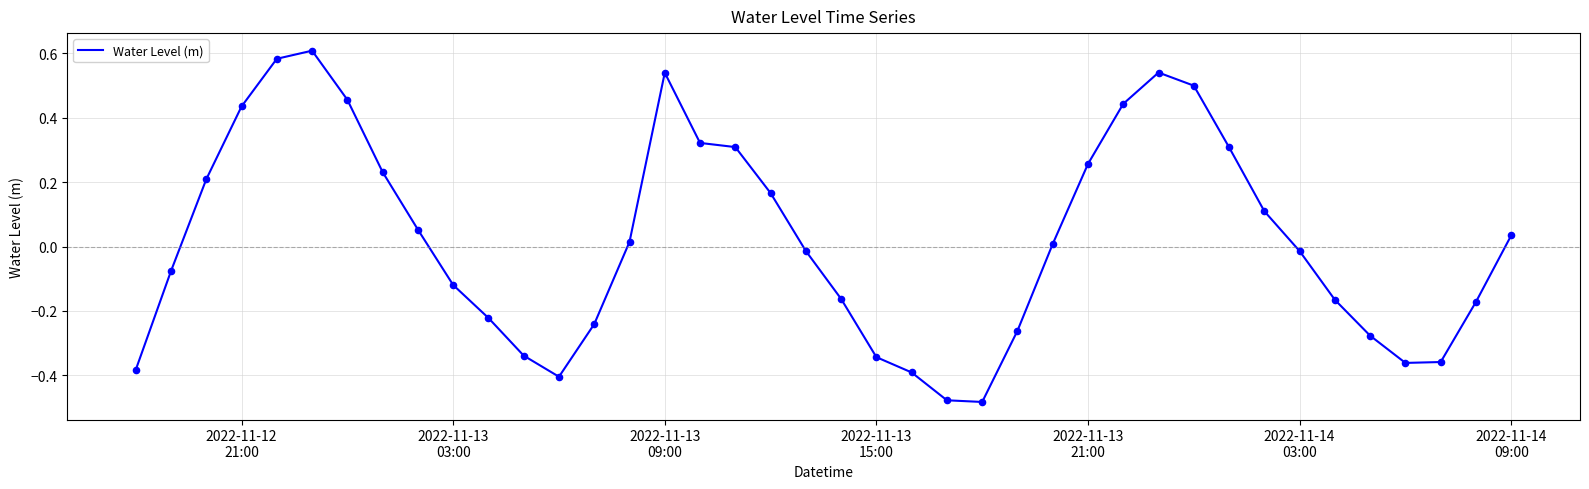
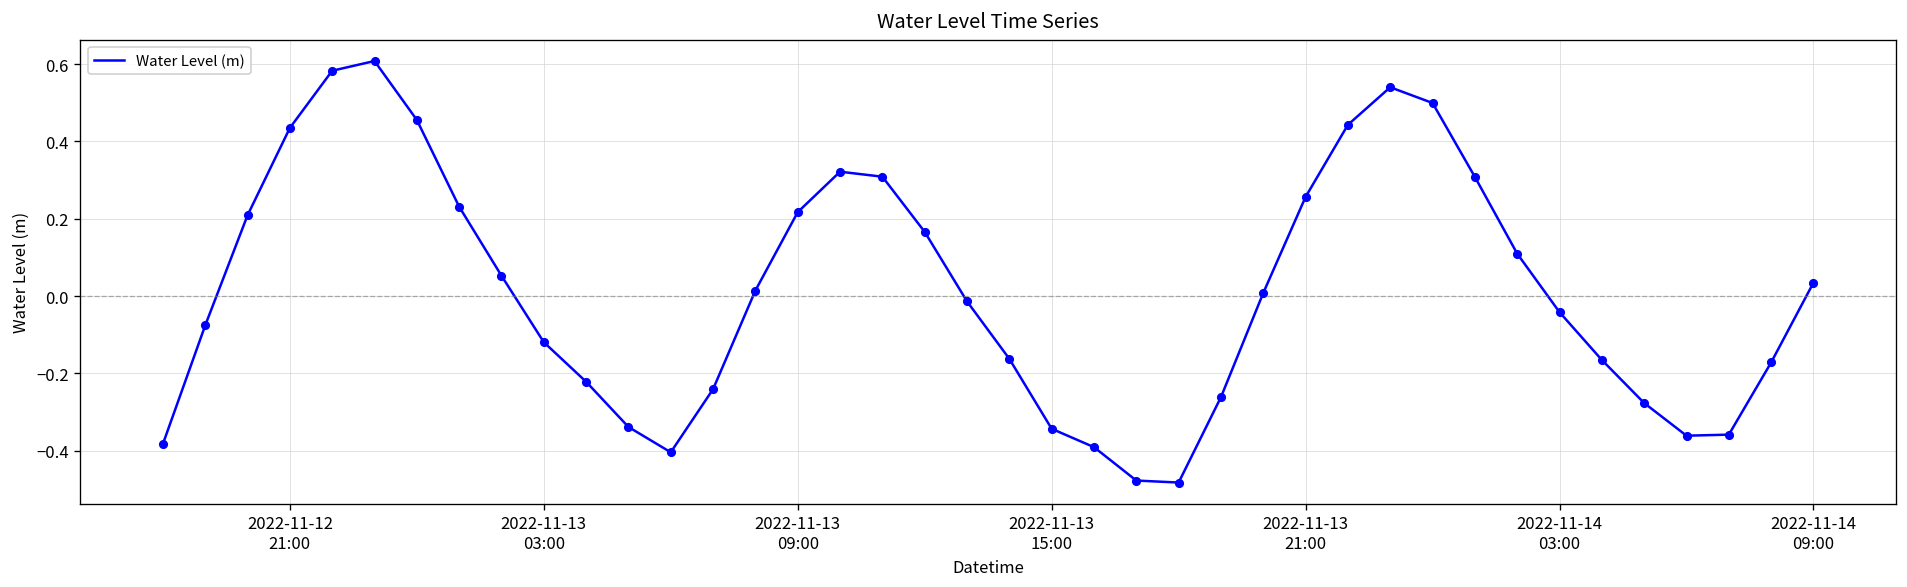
2022-11-13 09:00: 0.54 -> 0.22
2022-11-14 03:00: -0.01 -> -0.04
